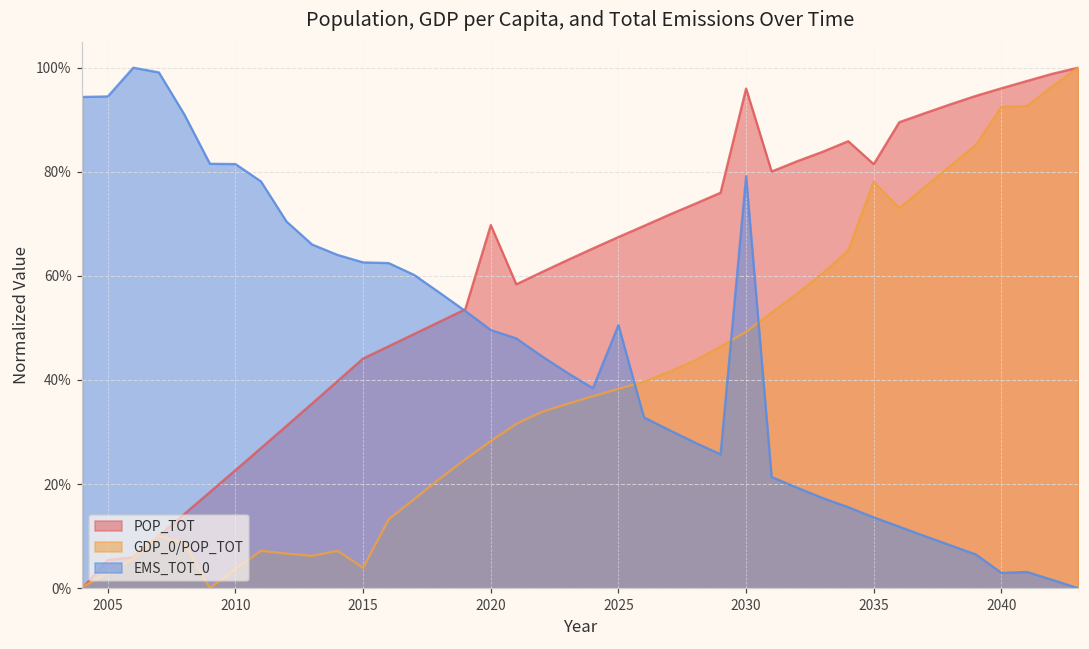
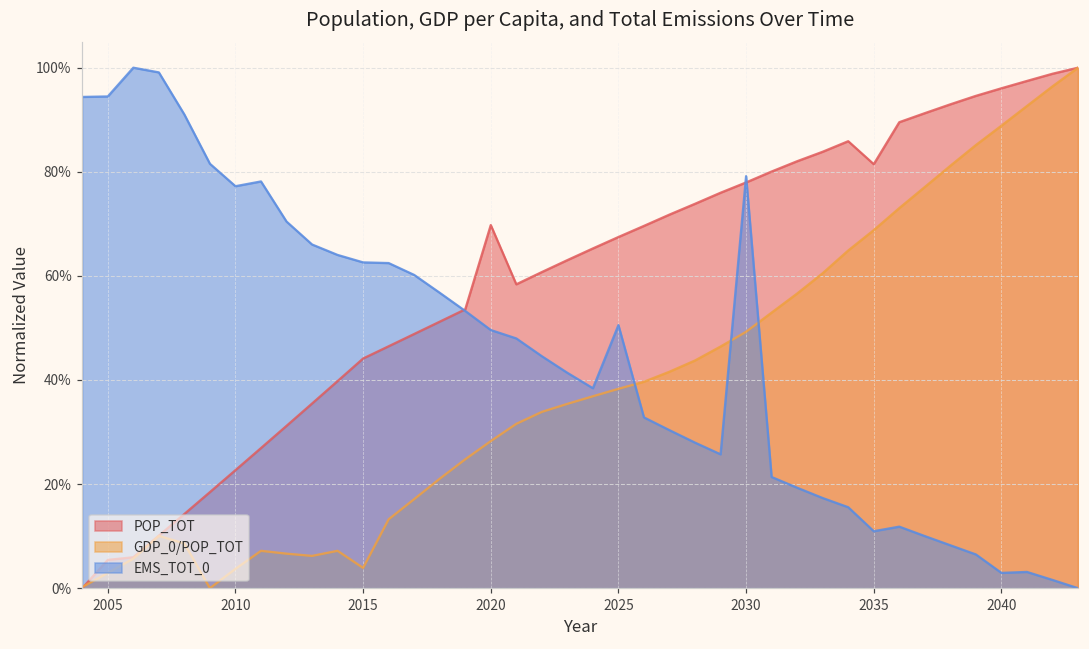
EMS_TOT_0, 2010: 81% -> 77%
POP_TOT, 2030: 96% -> 78%
GDP_0/POP_TOT, 2035: 78% -> 69%
EMS_TOT_0, 2035: 14% -> 11%
GDP_0/POP_TOT, 2040: 92% -> 89%
